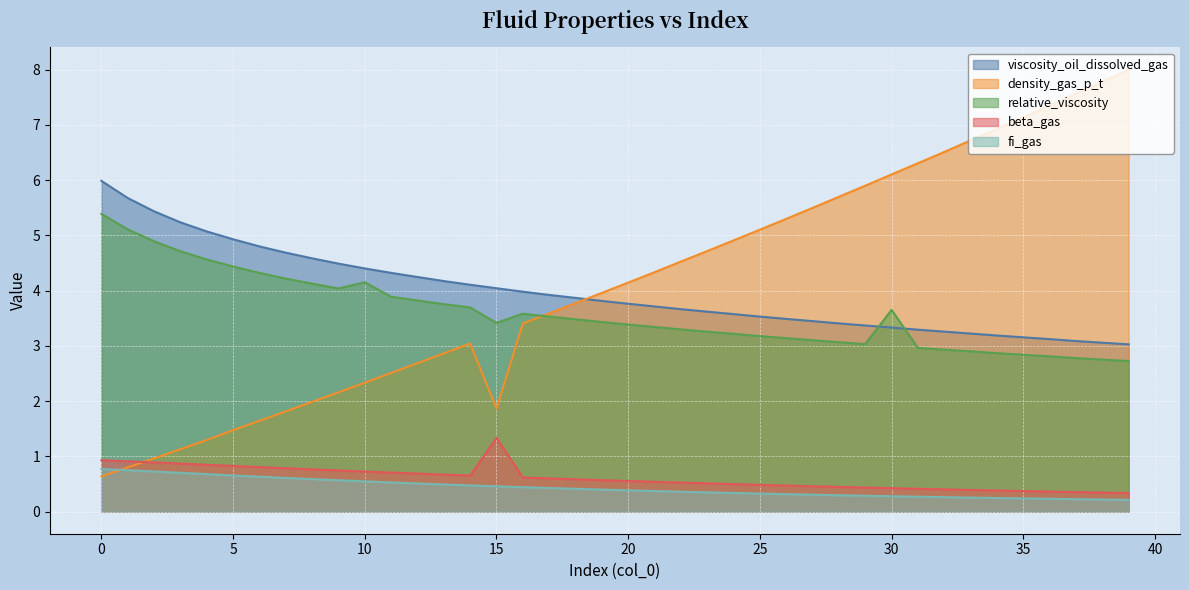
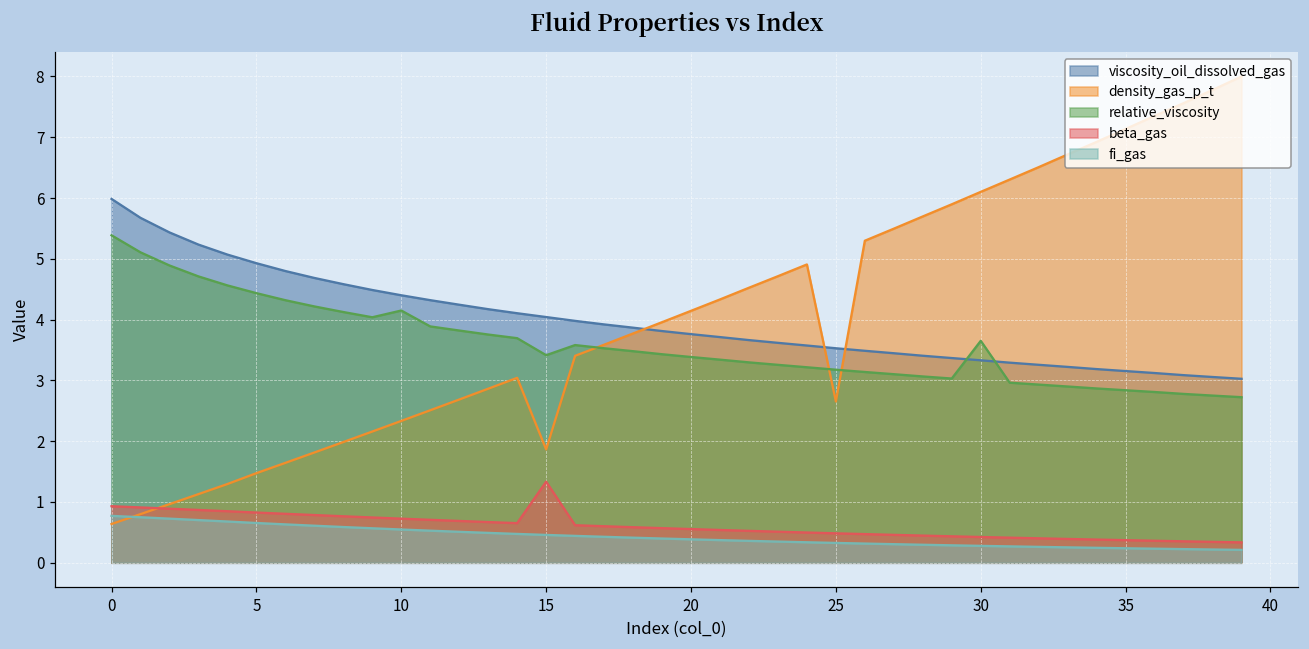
density_gas_p_t, 25: 5.1 -> 2.7
